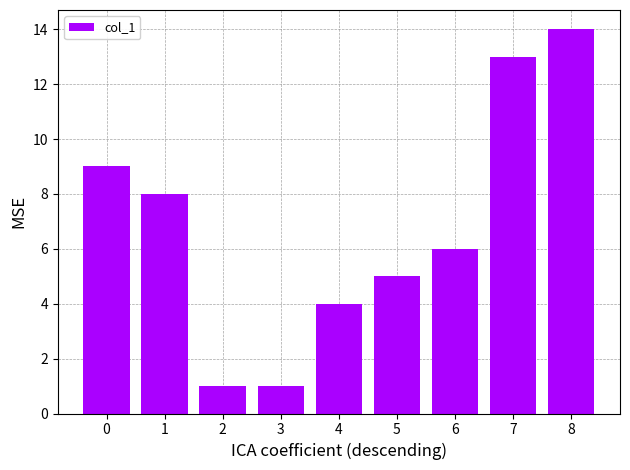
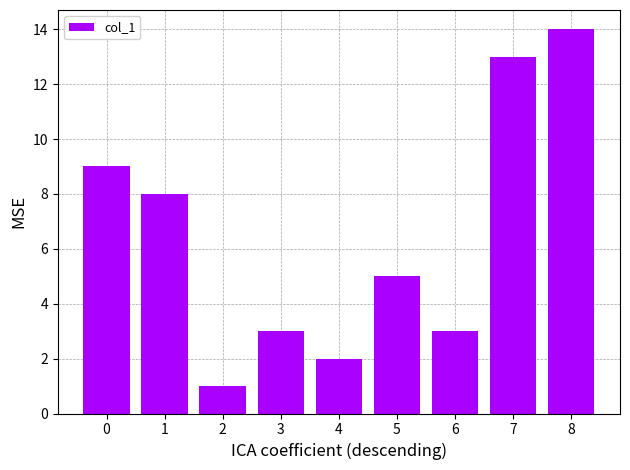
3: 1 -> 3
4: 4 -> 2
6: 6 -> 3
